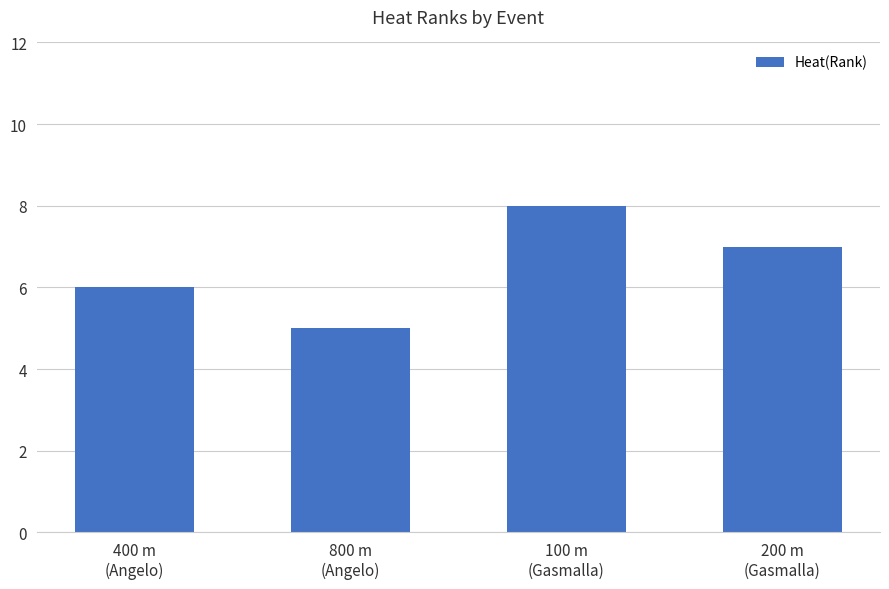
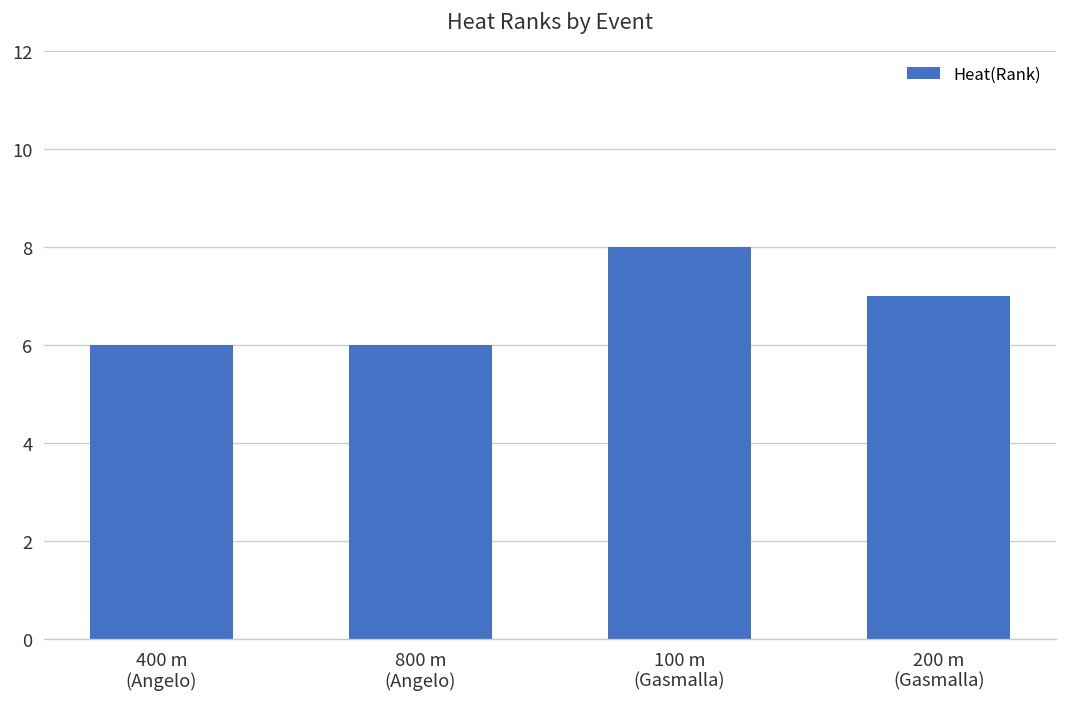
800 m (Angelo): 5 -> 6
